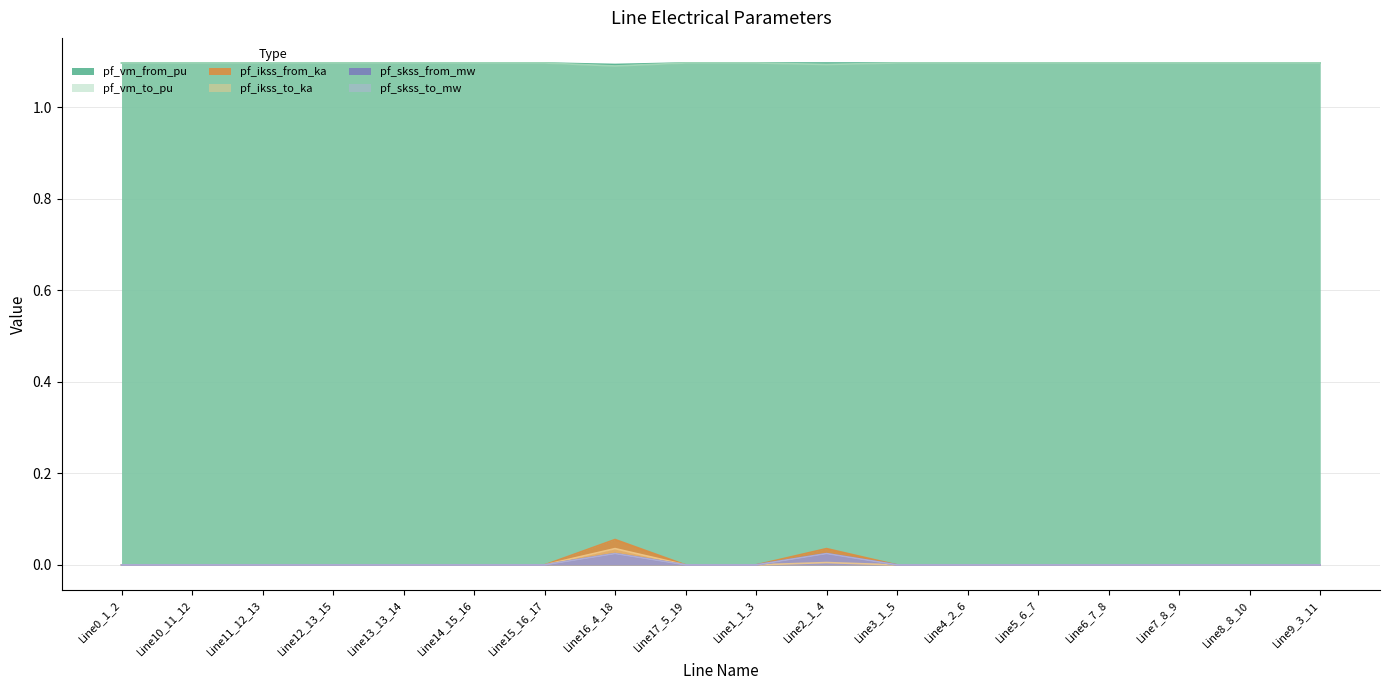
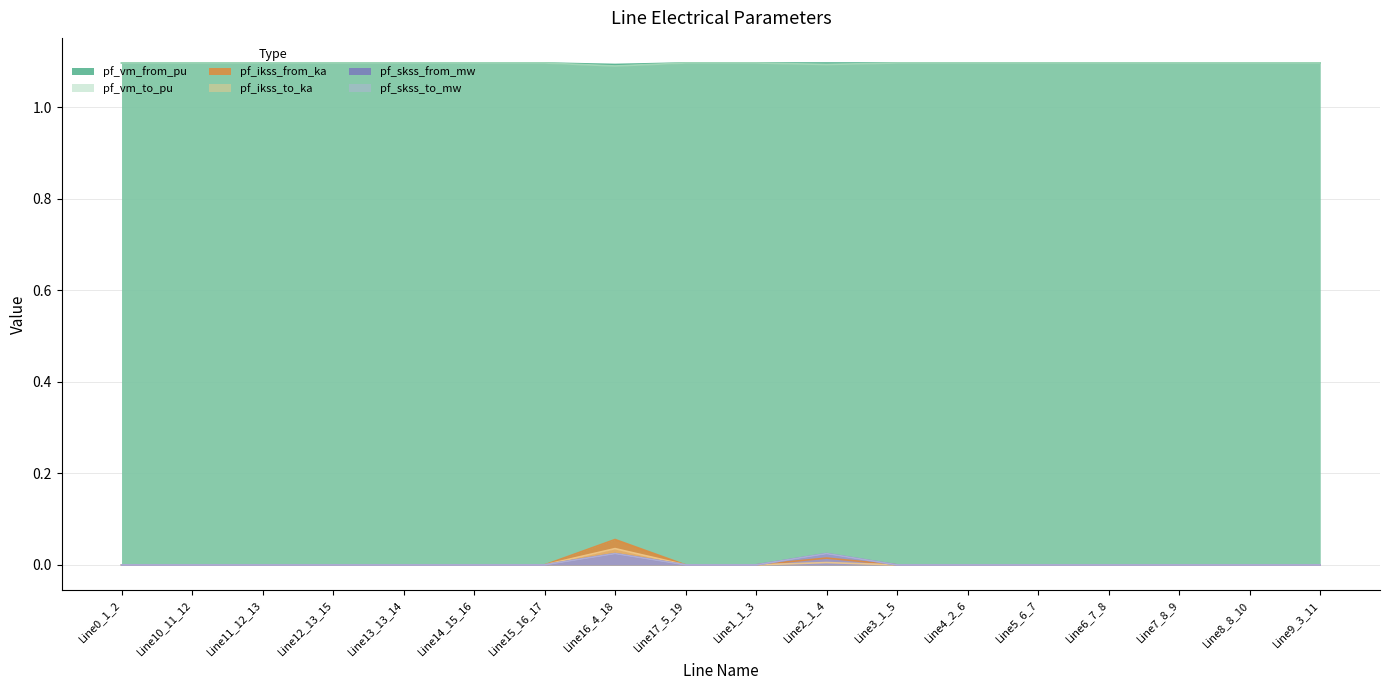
pf_ikss_from_ka, Line2_1_4: 0.04 -> 0.01
